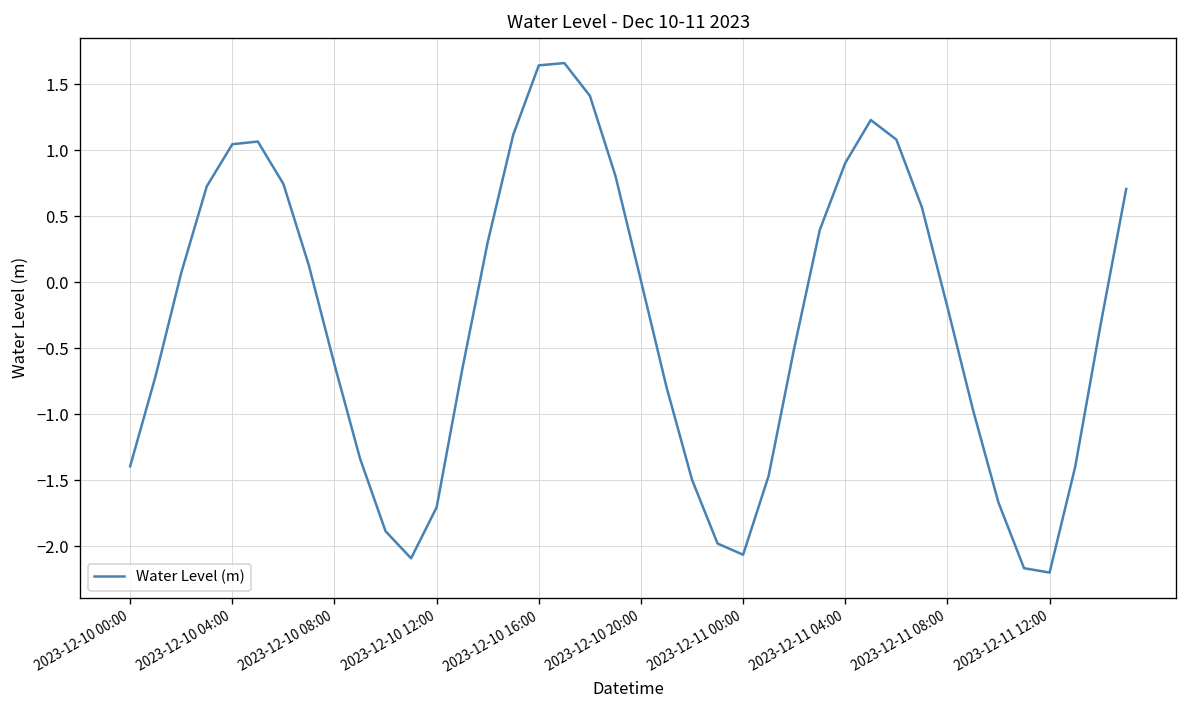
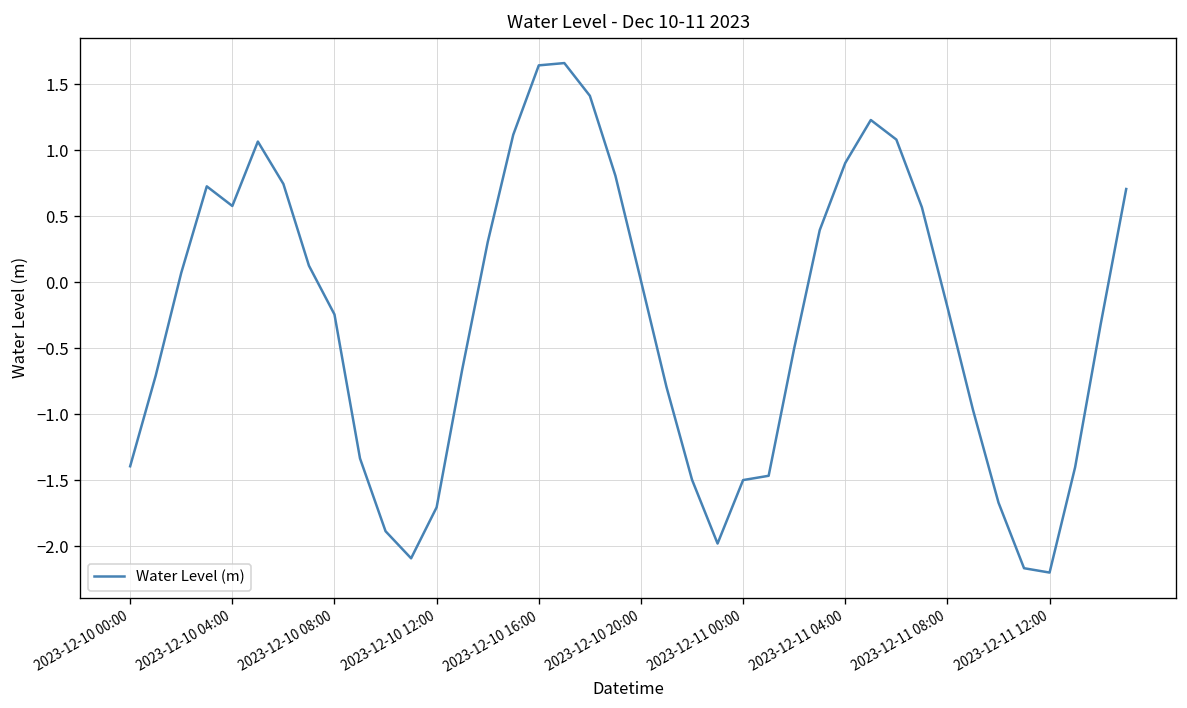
2023-12-10 04:00: 1.05 -> 0.58
2023-12-10 08:00: -0.62 -> -0.24
2023-12-11 00:00: -2.06 -> -1.50
